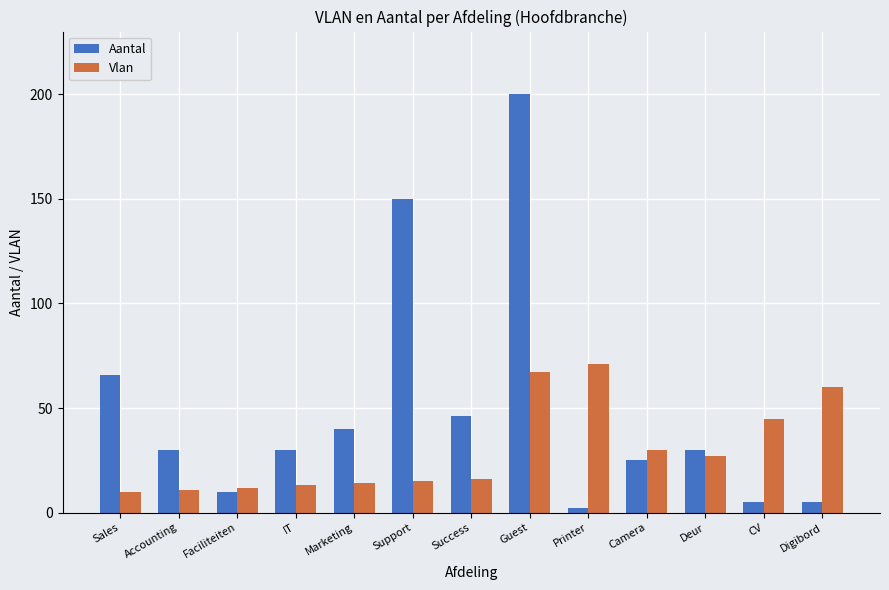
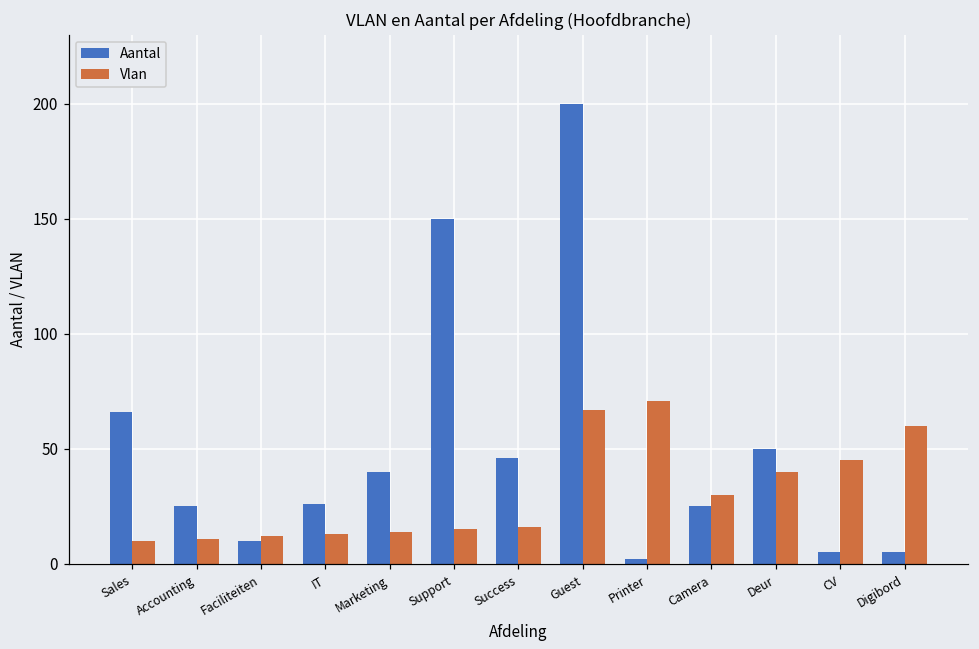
Aantal, Accounting: 30 -> 25
Aantal, IT: 30 -> 26
Aantal, Deur: 30 -> 50
Vlan, Deur: 27 -> 40
